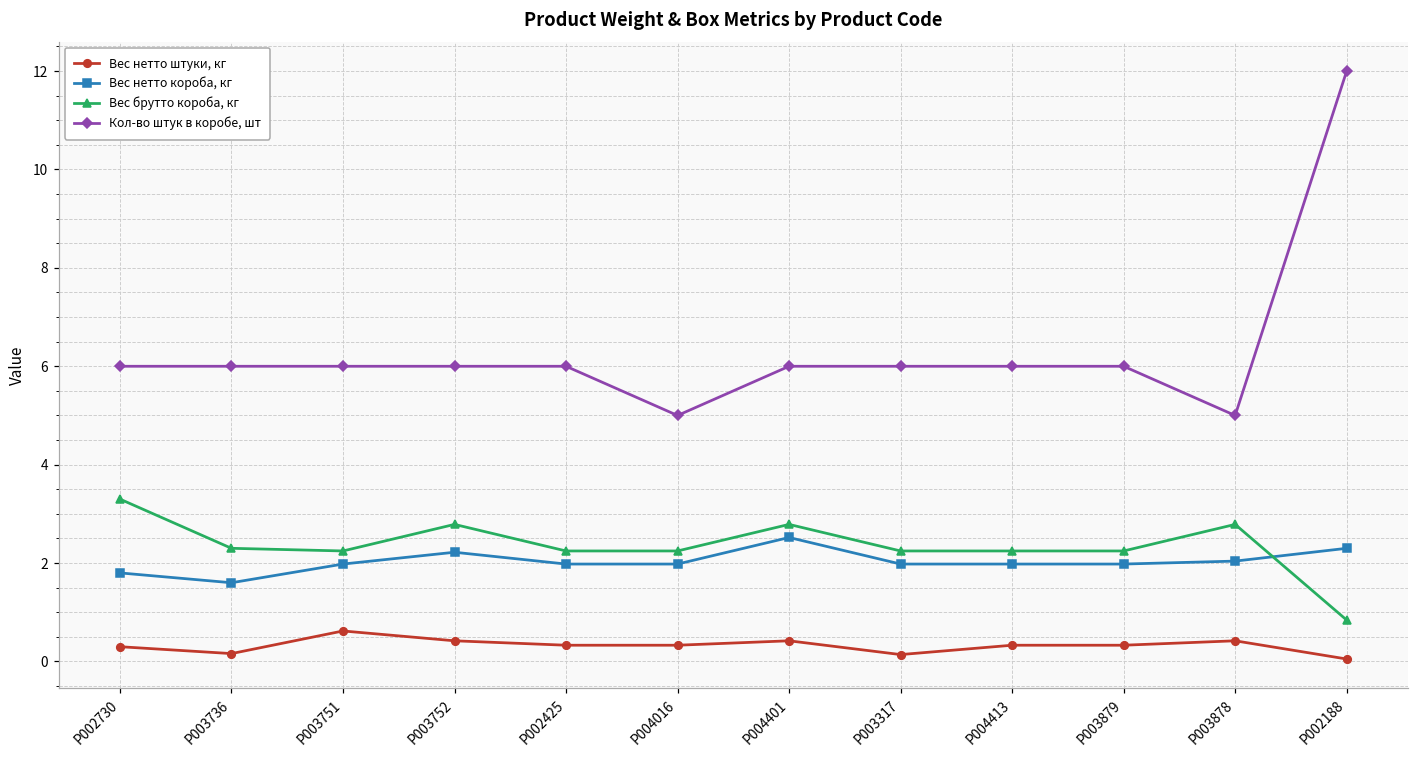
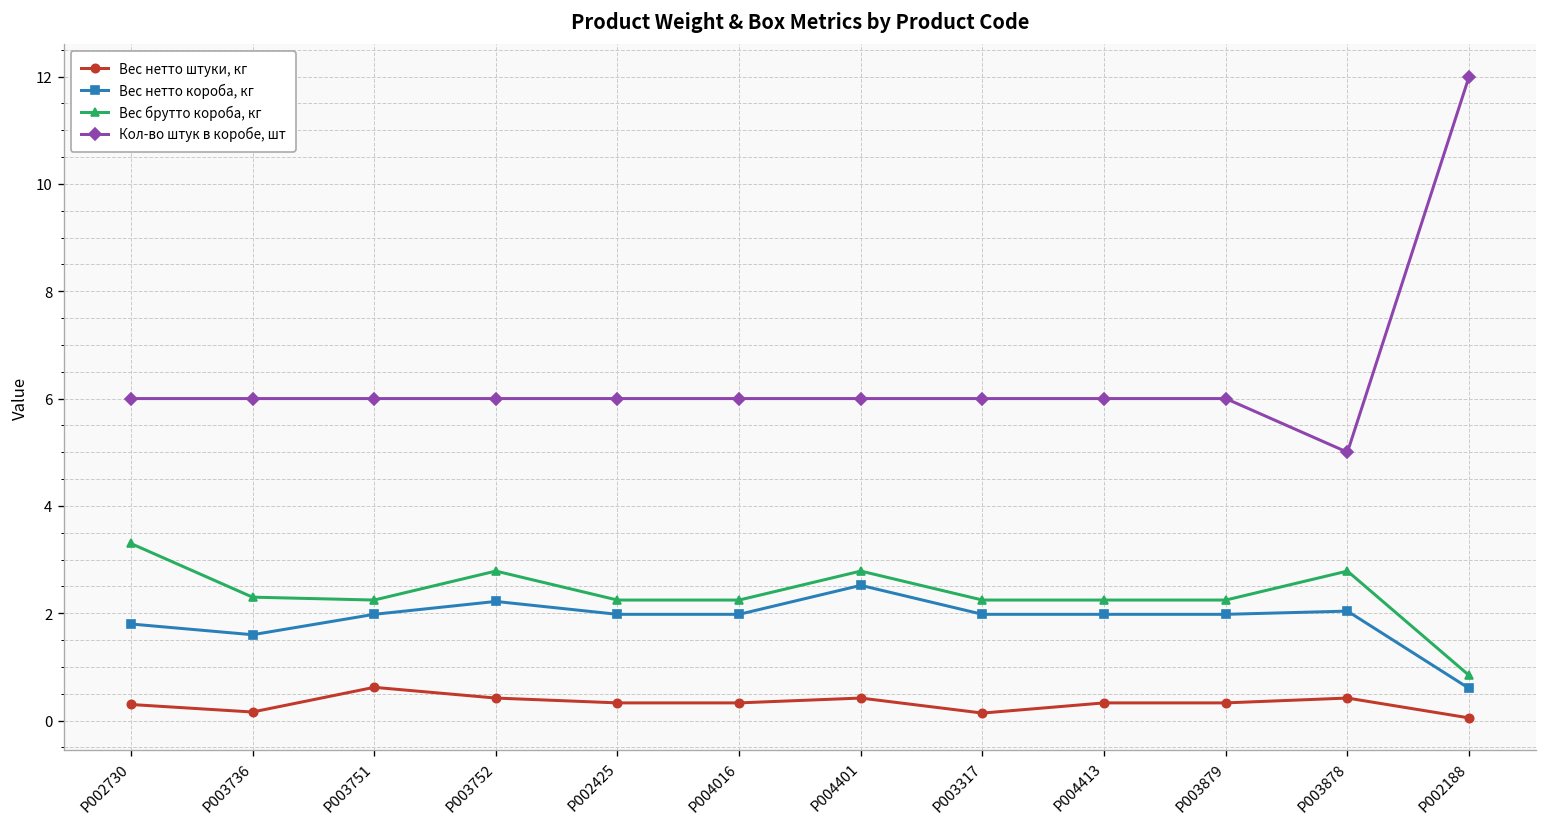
Кол-во штук в коробе, шт, P004016: 5 -> 6
Вес нетто короба, кг, P002188: 2.3 -> 0.6
